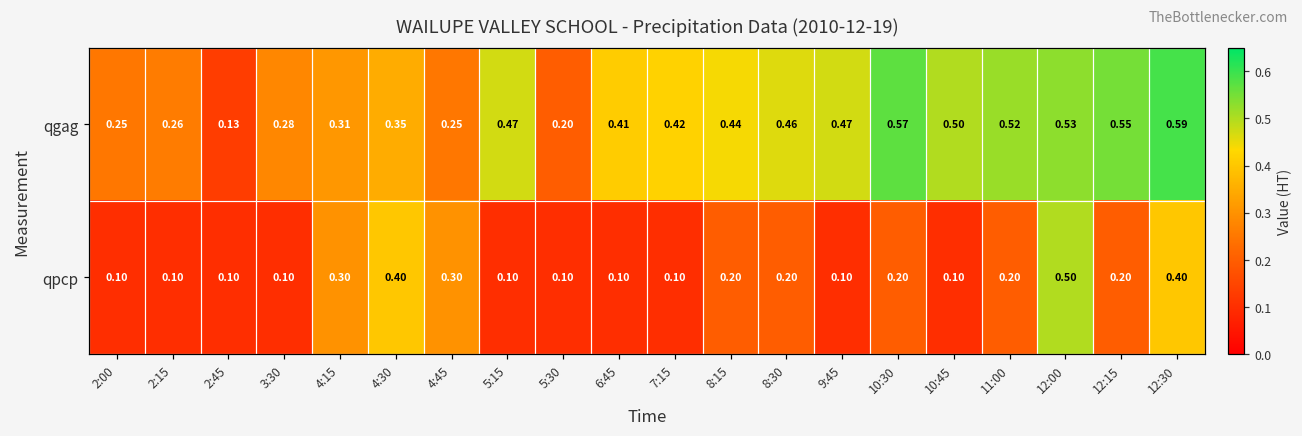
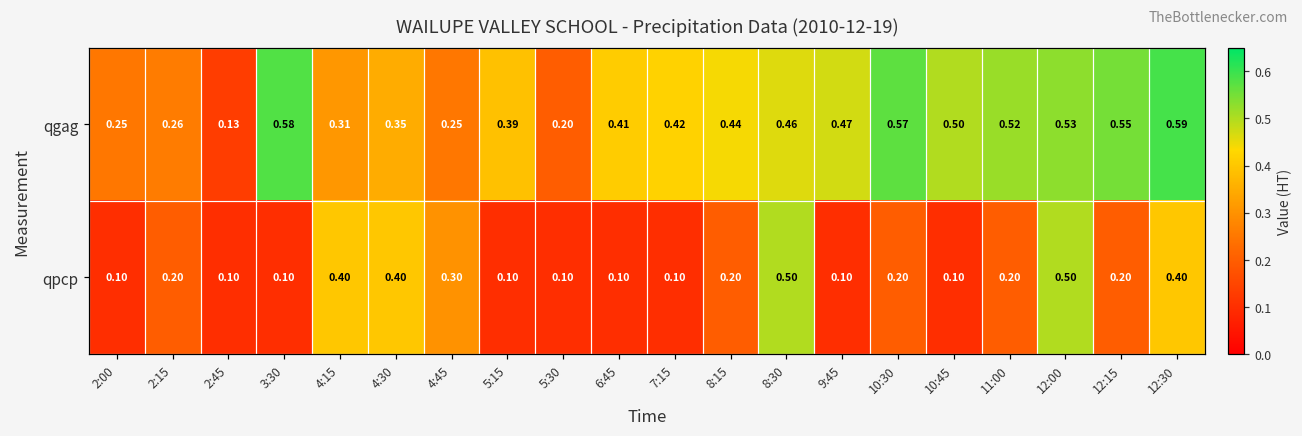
qgag, 3:30: 0.28 -> 0.58
qgag, 5:15: 0.47 -> 0.39
qpcp, 2:15: 0.10 -> 0.20
qpcp, 4:15: 0.30 -> 0.40
qpcp, 8:30: 0.20 -> 0.50
